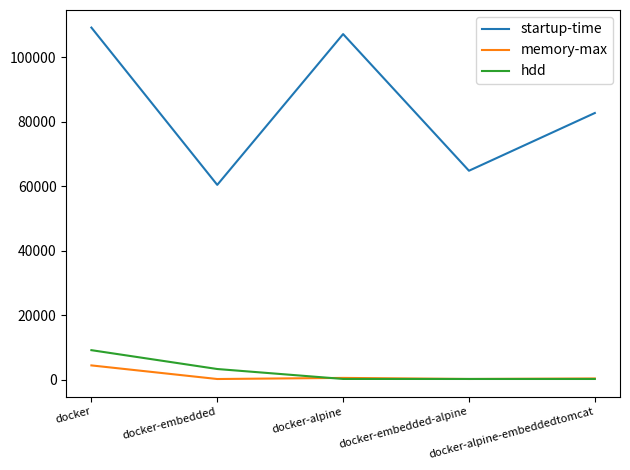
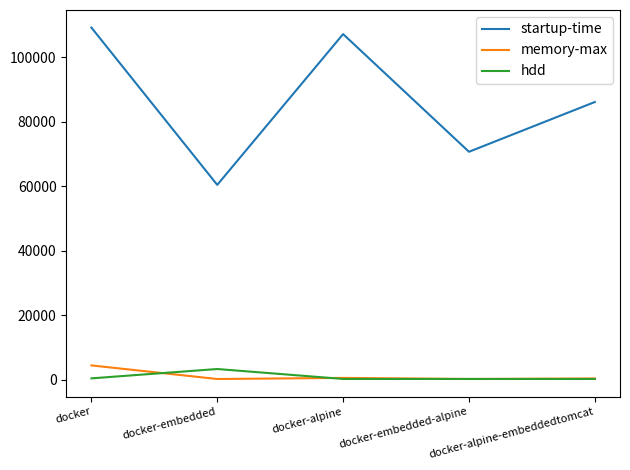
hdd, docker: 9000 -> 1000
startup-time, docker-embedded-alpine: 65000 -> 71000
startup-time, docker-alpine-embeddedtomcat: 83000 -> 86000
